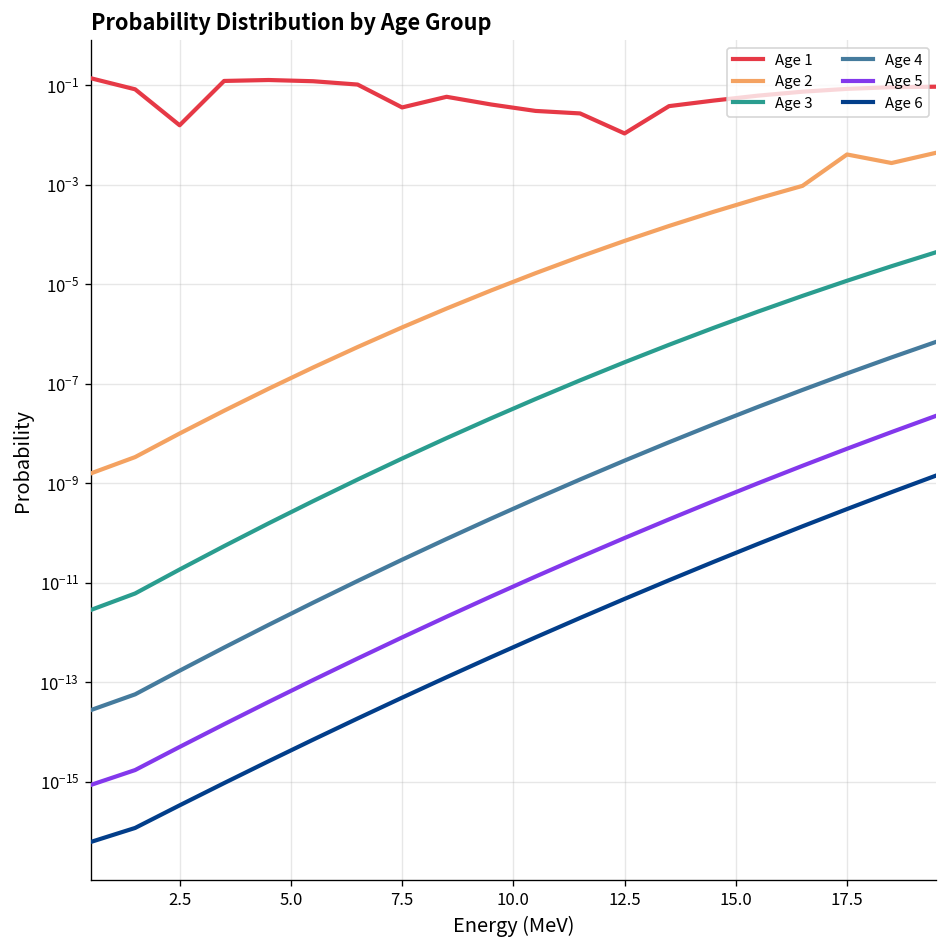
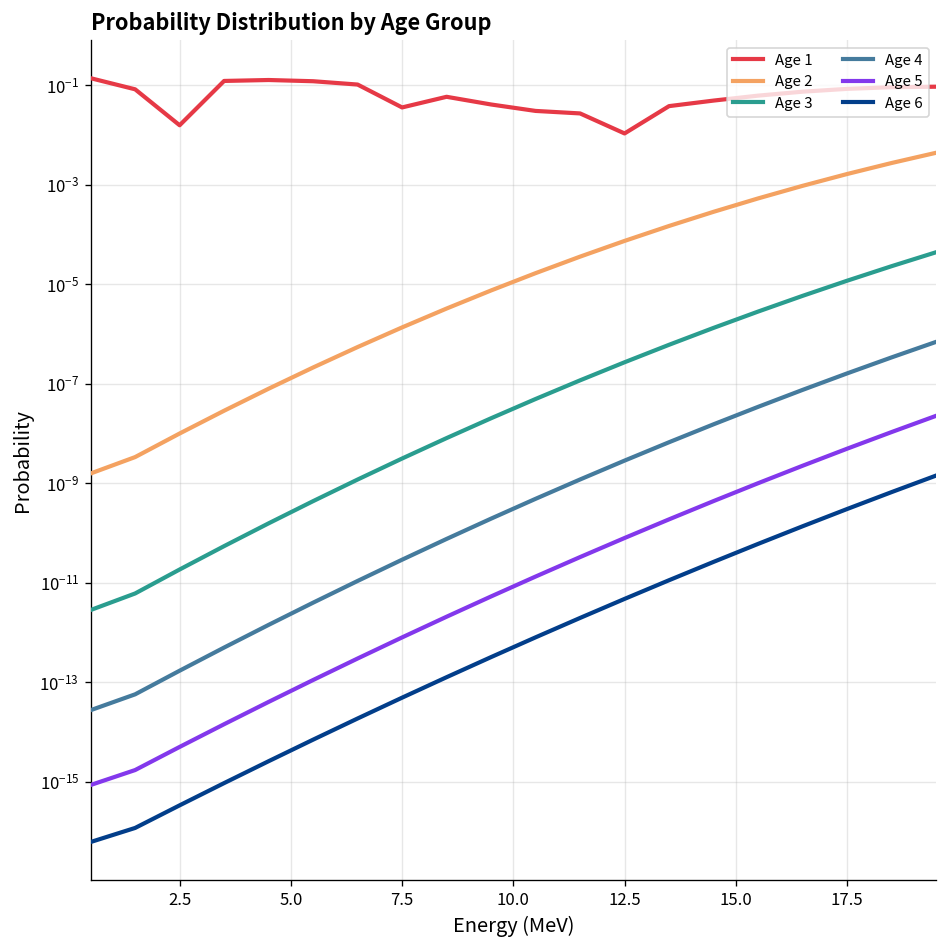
Age 2, 17.5: 0.004 -> 0.0016
